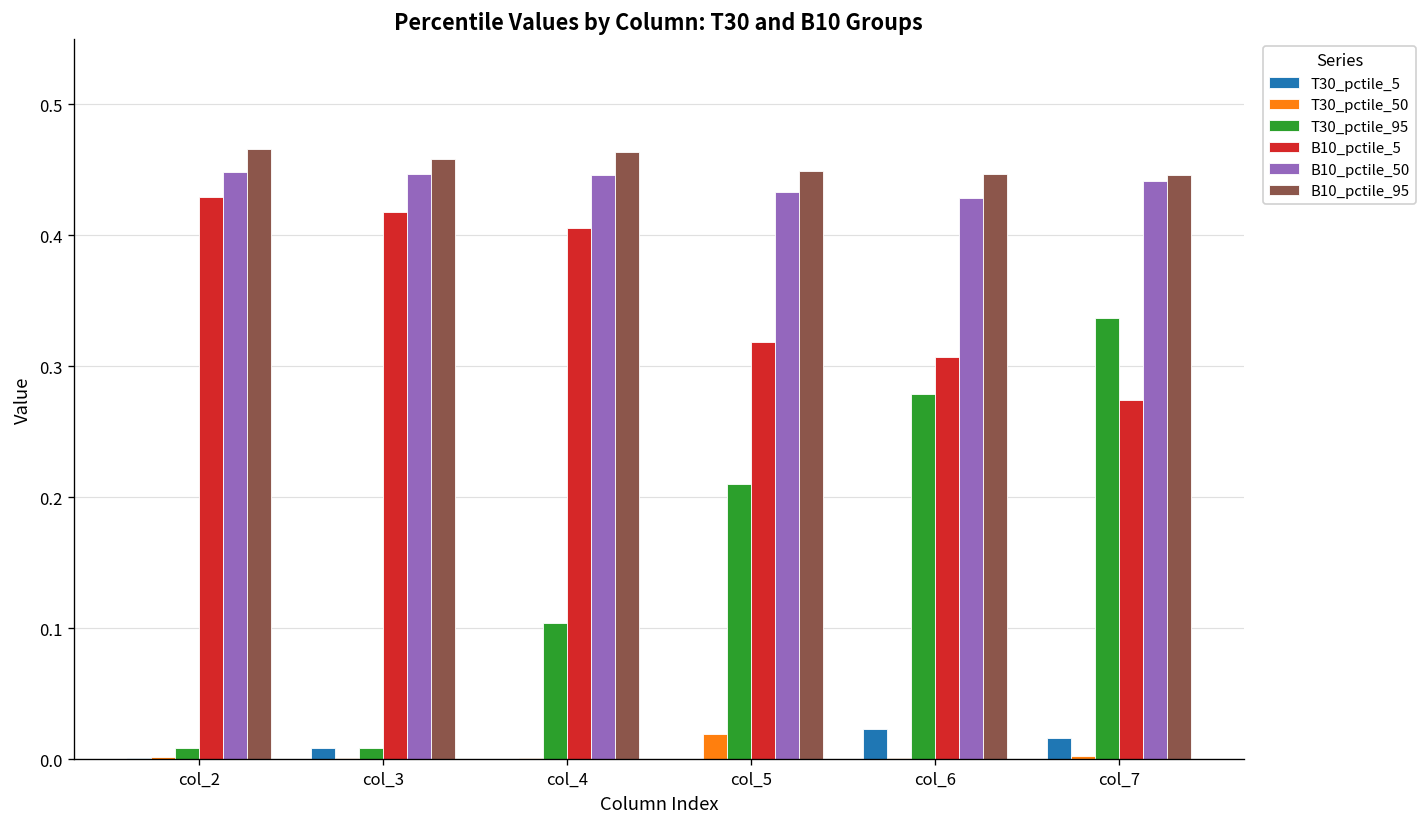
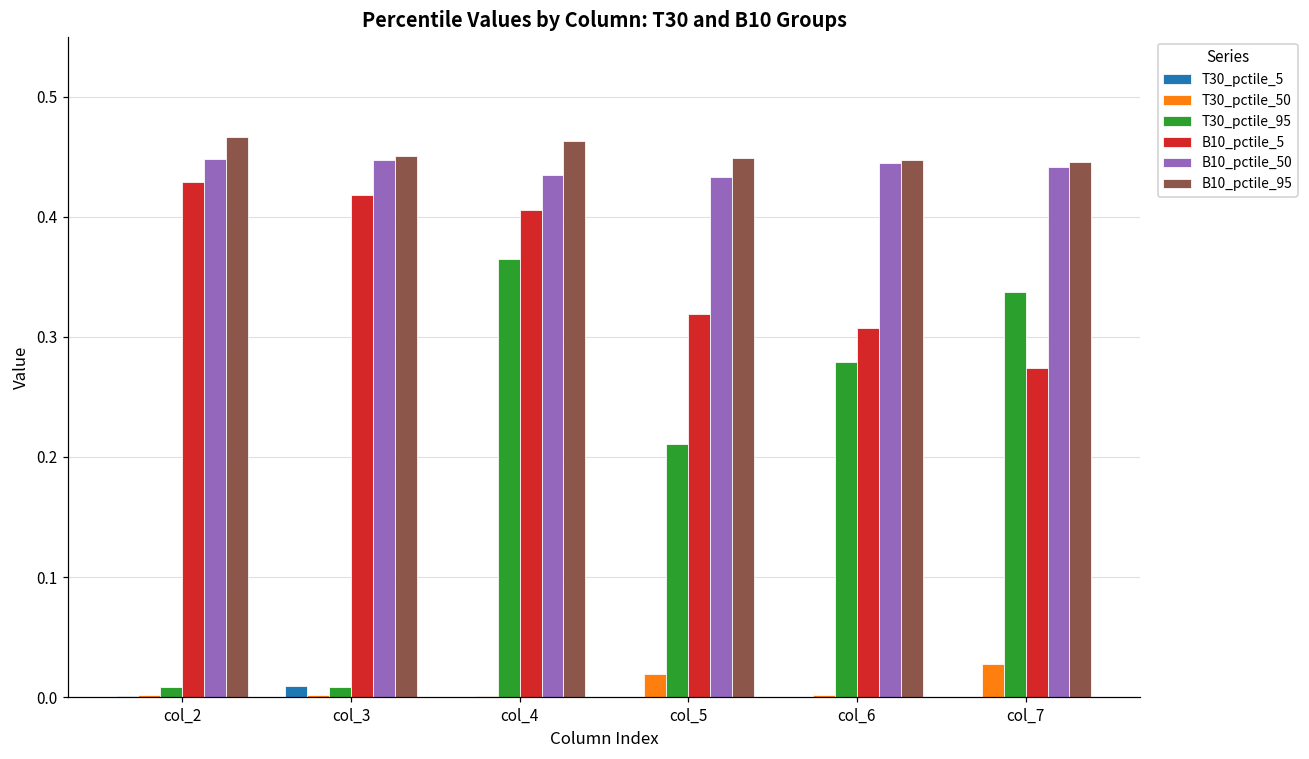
B10_pctile_95, col_3: 0.459 -> 0.451
T30_pctile_95, col_4: 0.104 -> 0.365
B10_pctile_50, col_4: 0.446 -> 0.435
T30_pctile_5, col_6: 0.023 -> 0.000
B10_pctile_50, col_6: 0.428 -> 0.445
T30_pctile_5, col_7: 0.016 -> 0.000
T30_pctile_50, col_7: 0.003 -> 0.028
